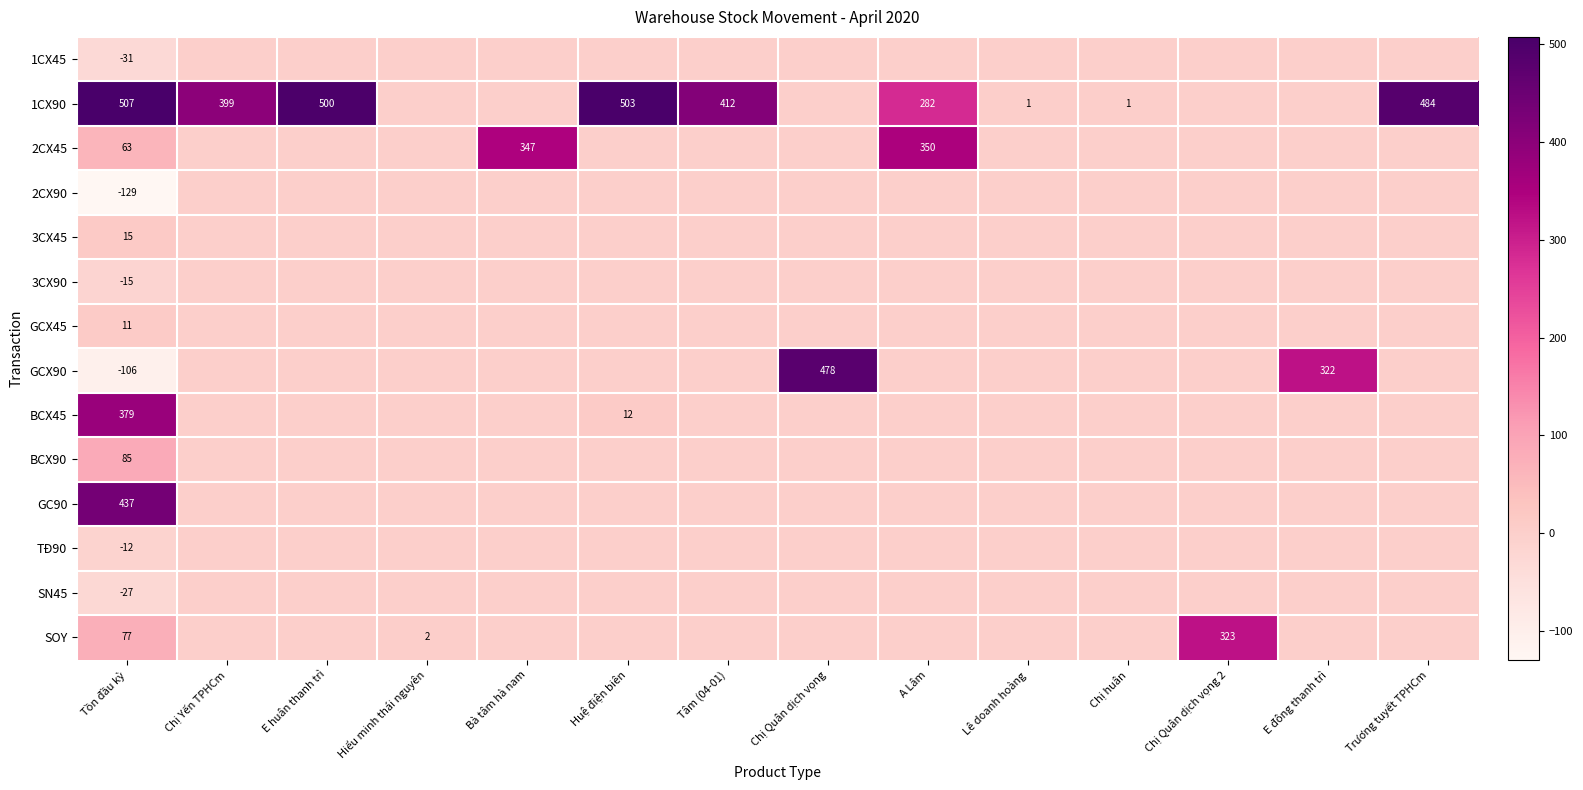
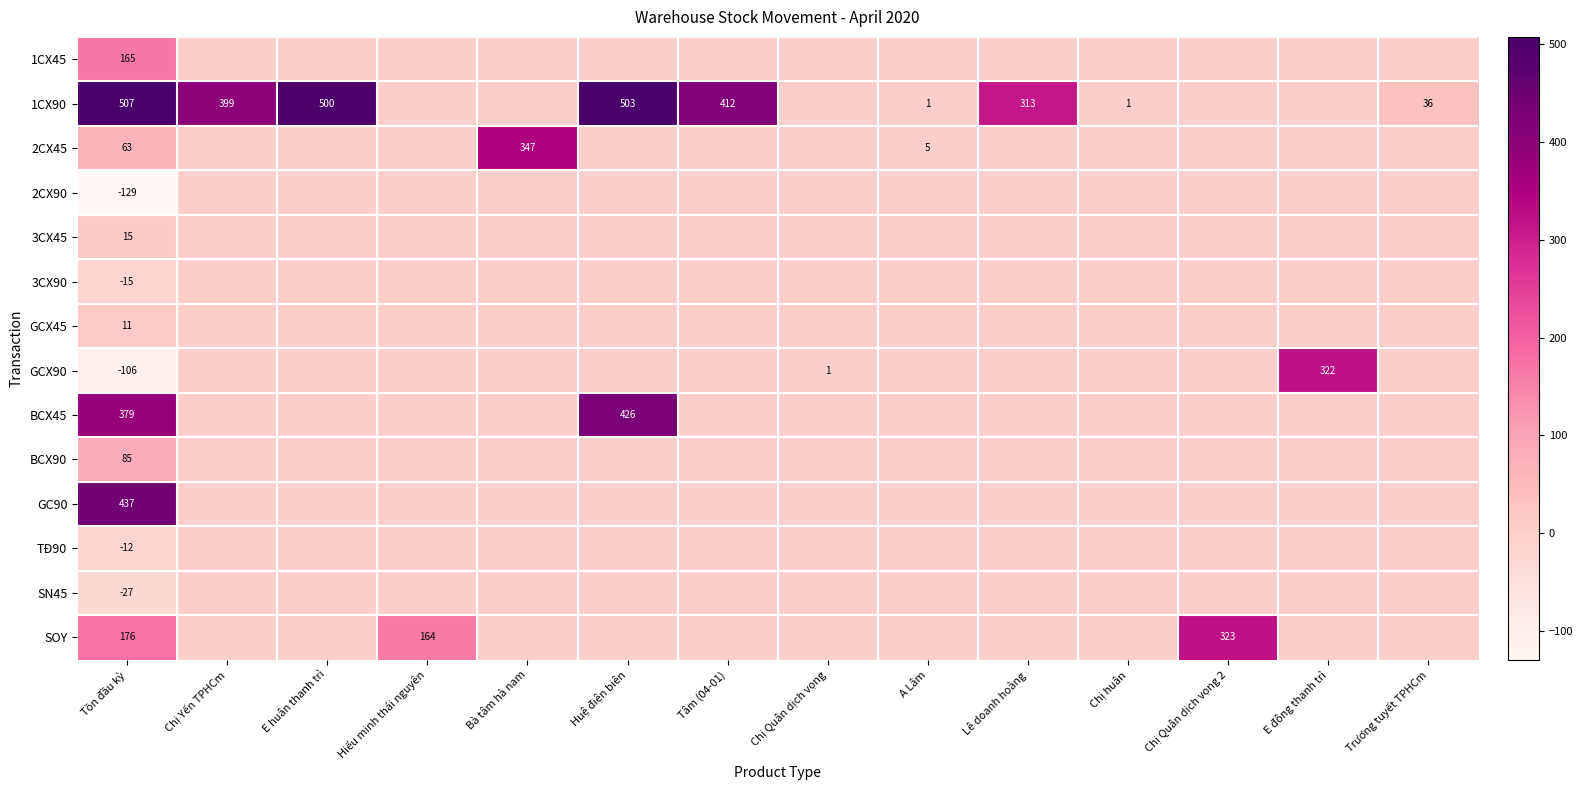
1CX45, Tồn đầu kỳ: -31 -> 165
1CX90, A Lâm: 282 -> 1
1CX90, Lê doanh hoàng: 1 -> 313
1CX90, Trương tuyết TPHCm: 484 -> 36
2CX45, A Lâm: 350 -> 5
GCX90, Chị Quân dịch vọng: 478 -> 1
BCX45, Huệ điện biên: 12 -> 426
SOY, Tồn đầu kỳ: 77 -> 176
SOY, Hiểu minh thái nguyên: 2 -> 164
